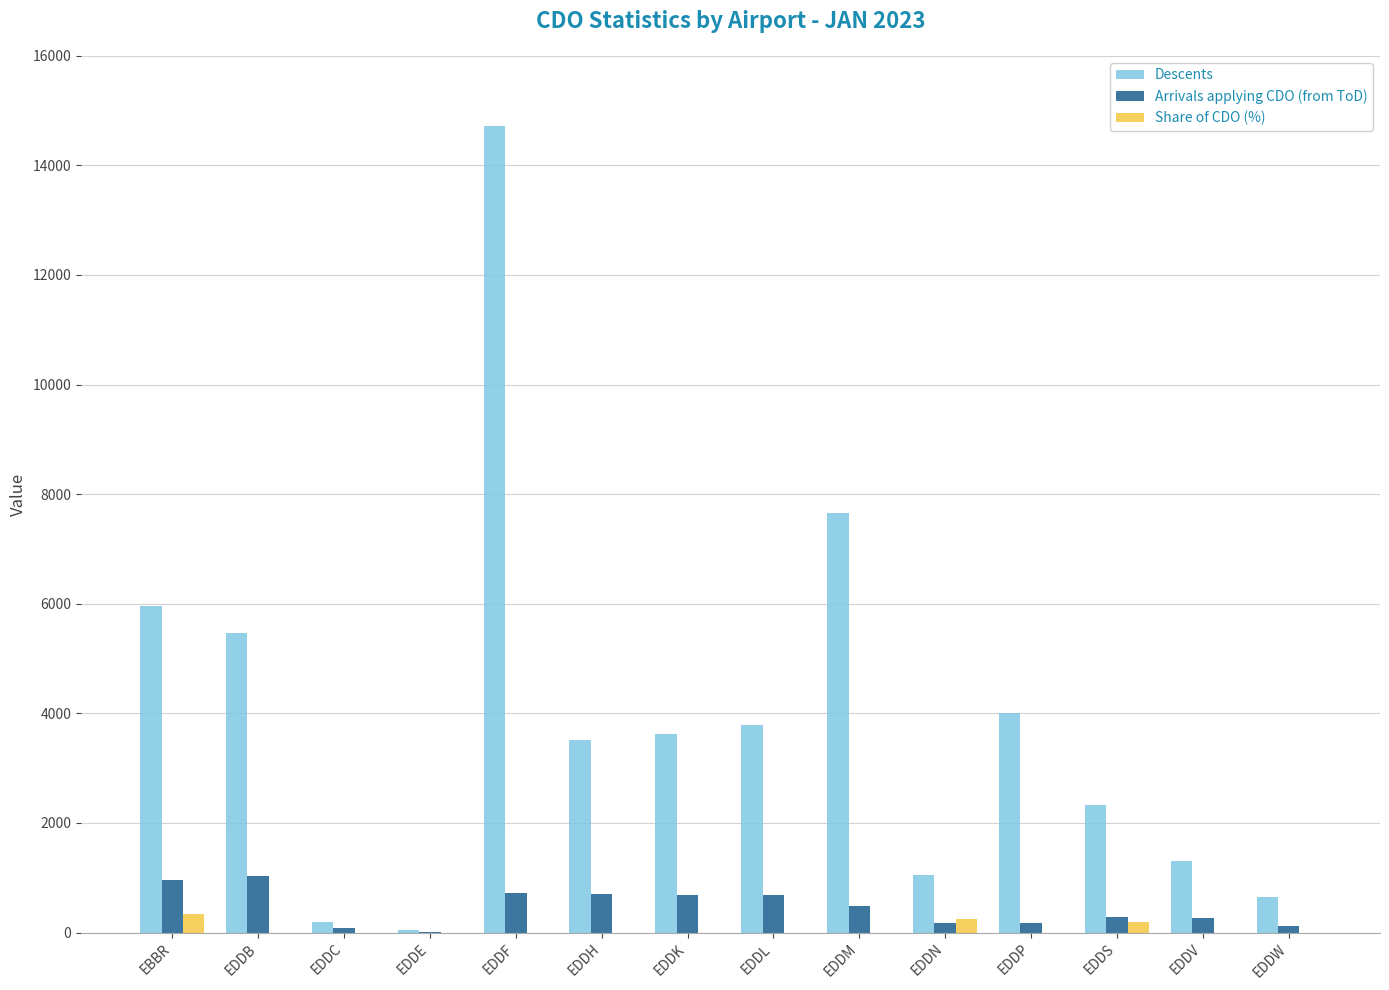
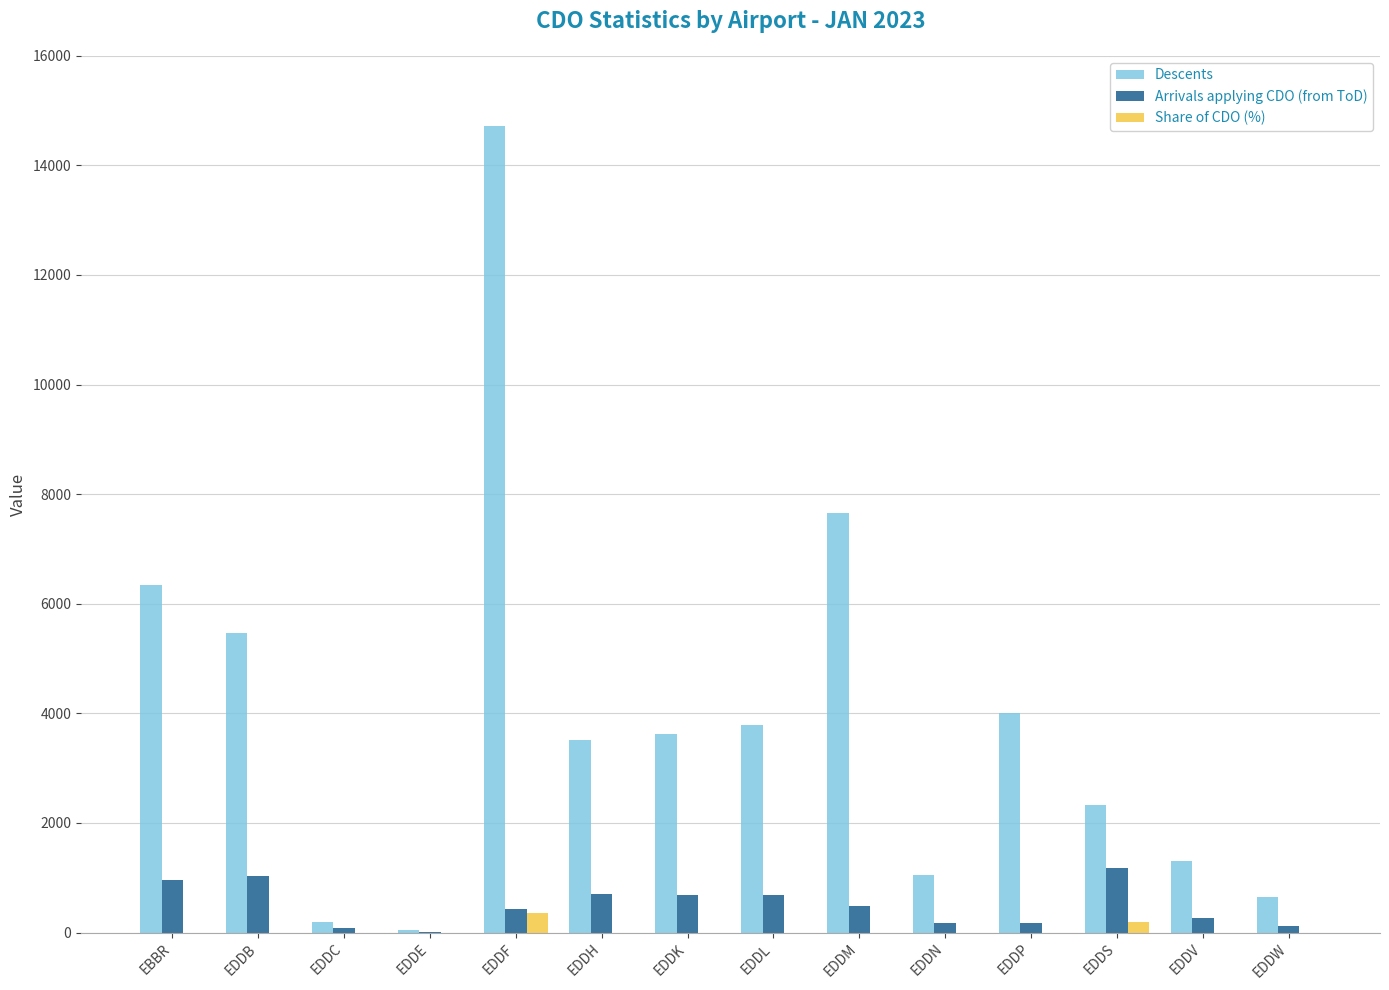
Descents, EBBR: 6000 -> 6300
Share of CDO (%), EBBR: 300 -> 0
Arrivals applying CDO (from ToD), EDDF: 700 -> 400
Share of CDO (%), EDDF: 0 -> 400
Share of CDO (%), EDDN: 200 -> 0
Arrivals applying CDO (from ToD), EDDS: 300 -> 1200
